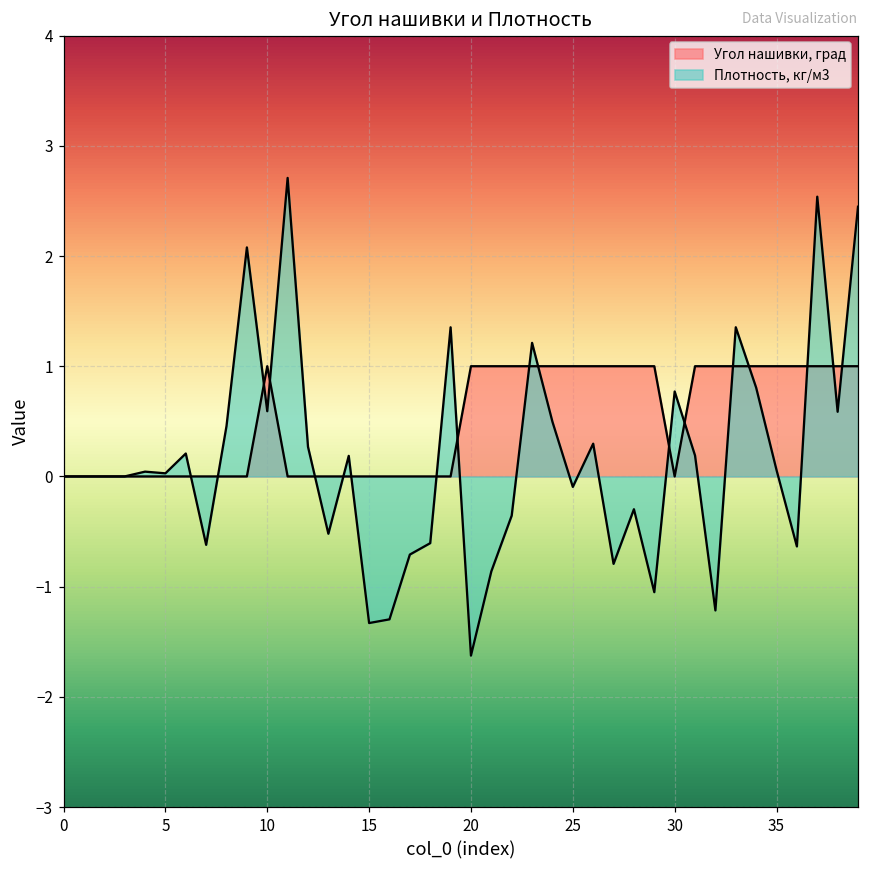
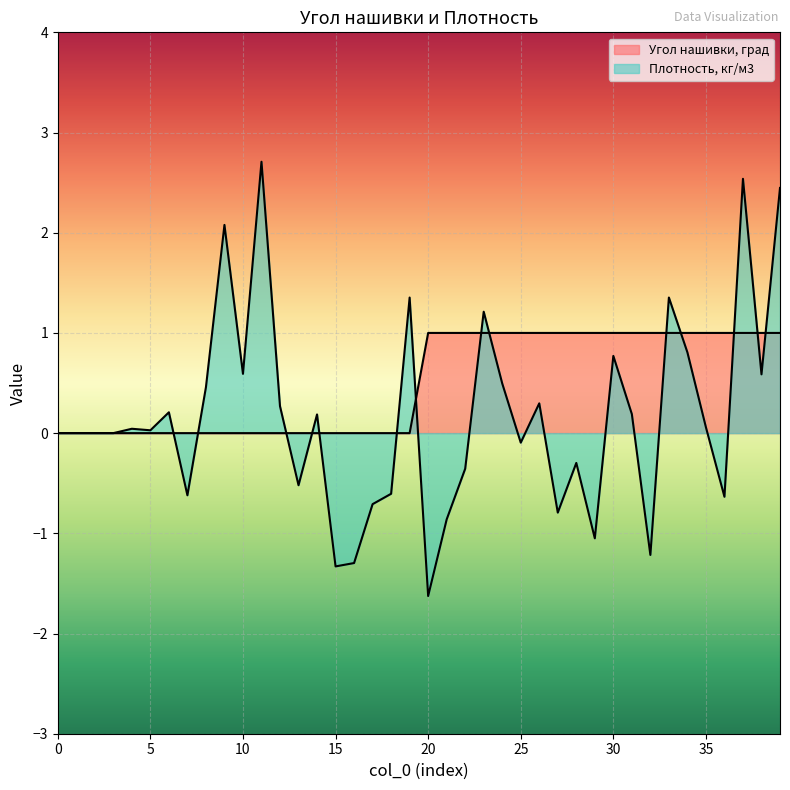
Угол нашивки, град, 10: 1 -> 0
Угол нашивки, град, 30: 0 -> 1
